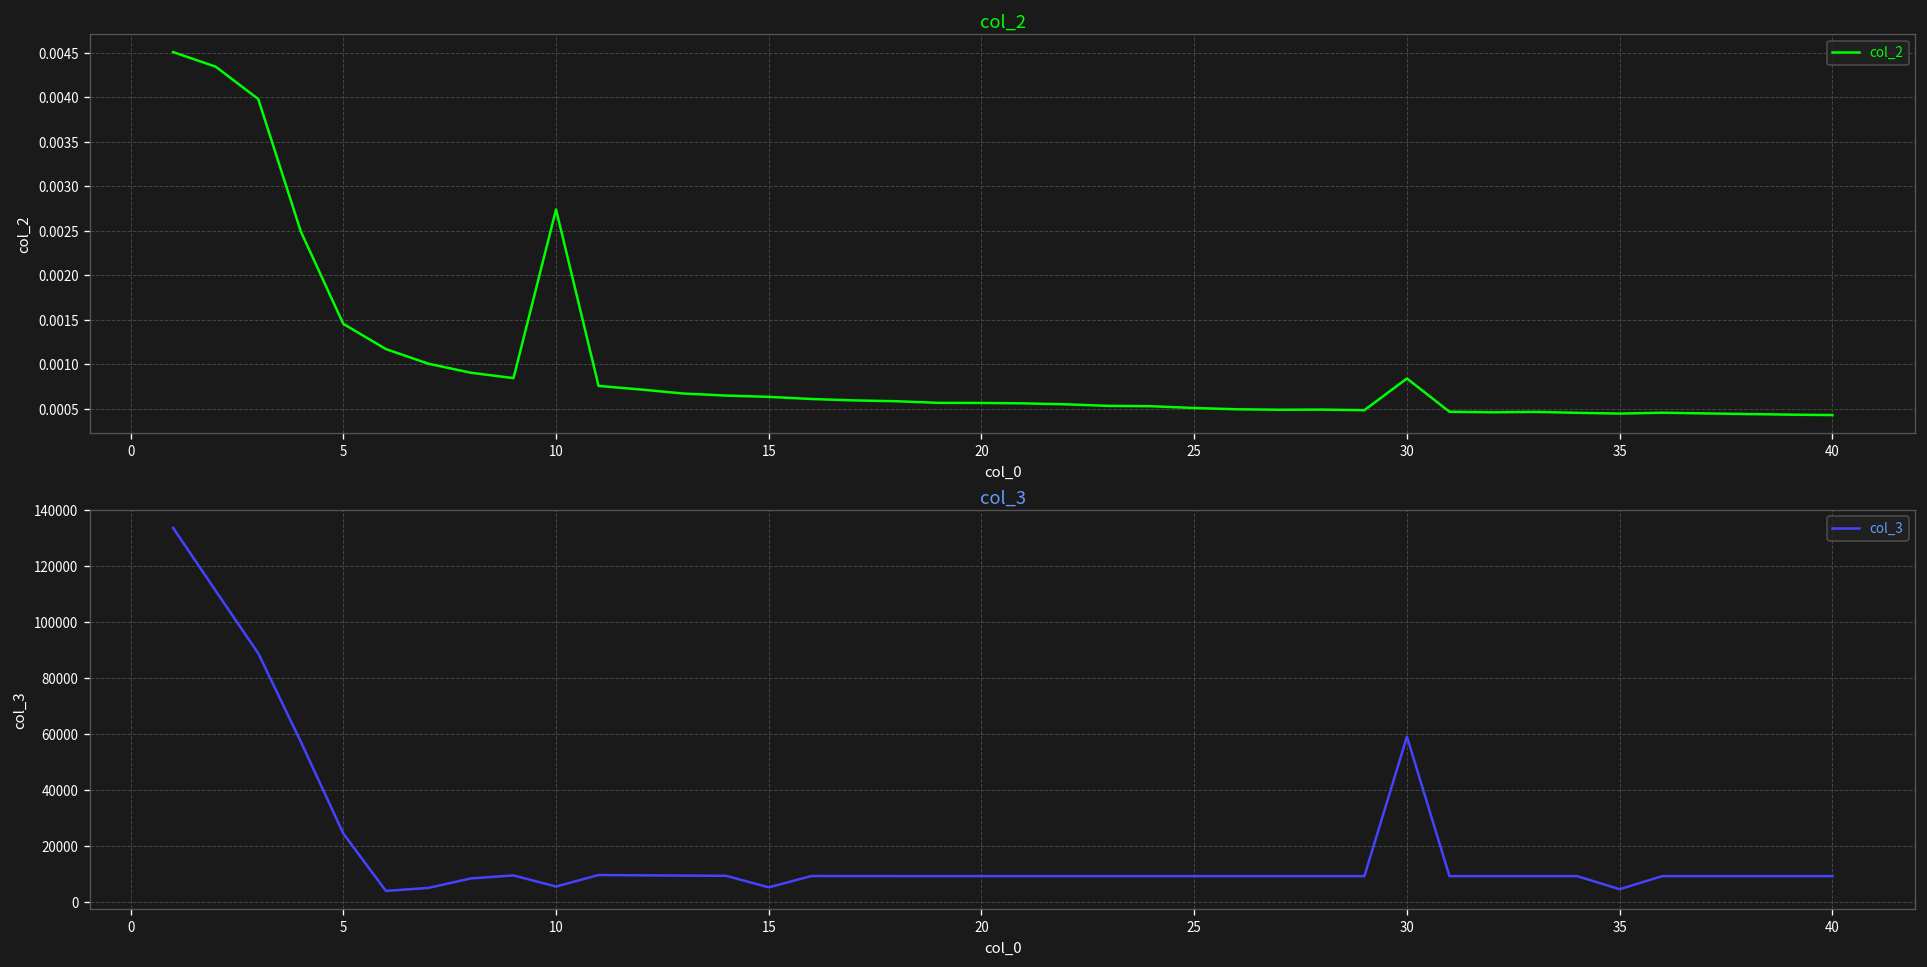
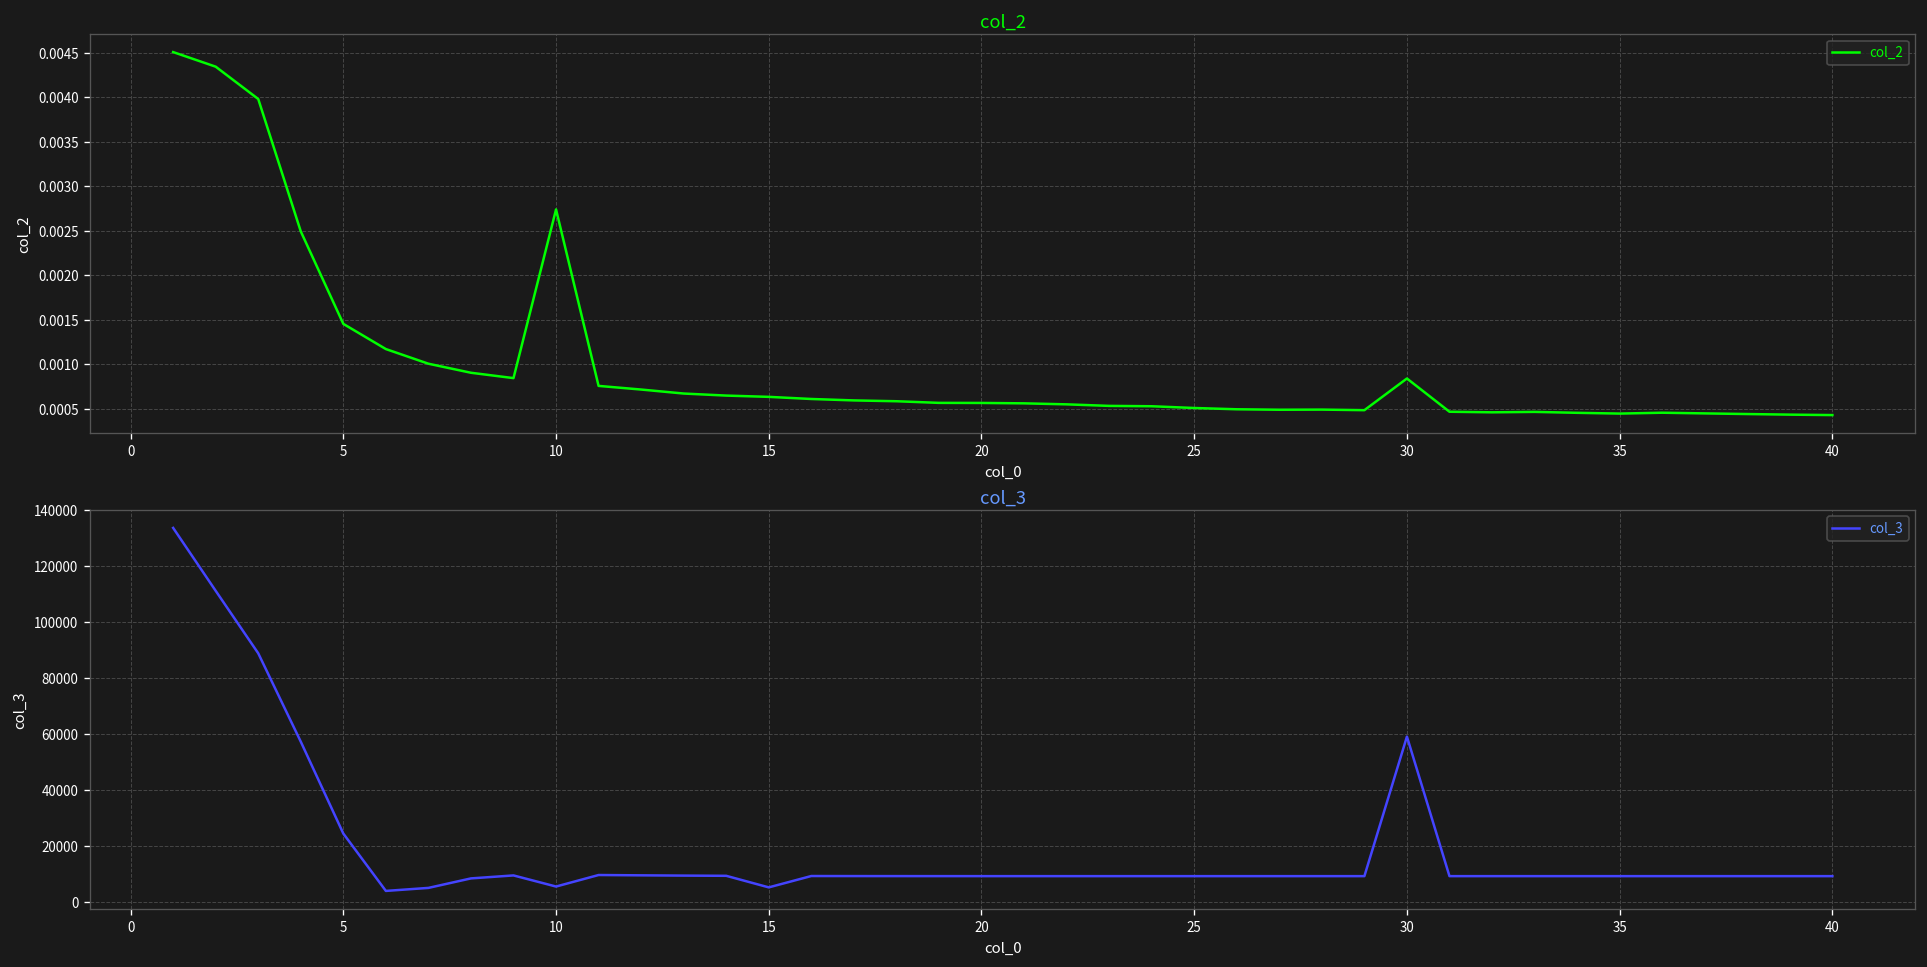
col_3, 35: 5000 -> 9000
